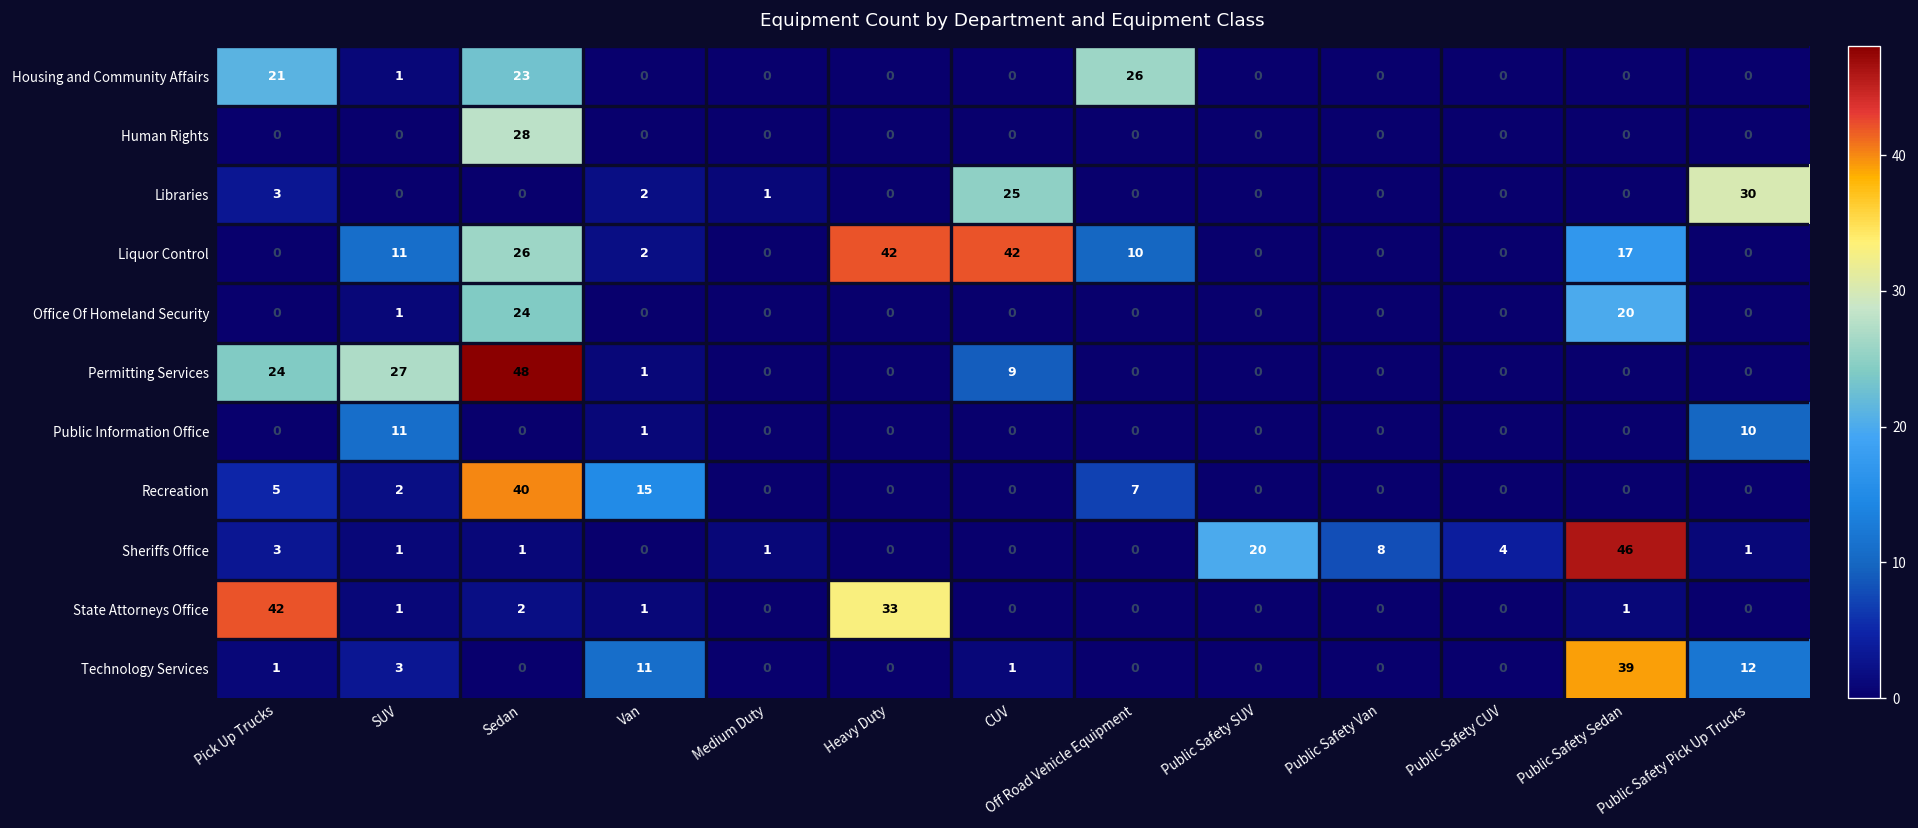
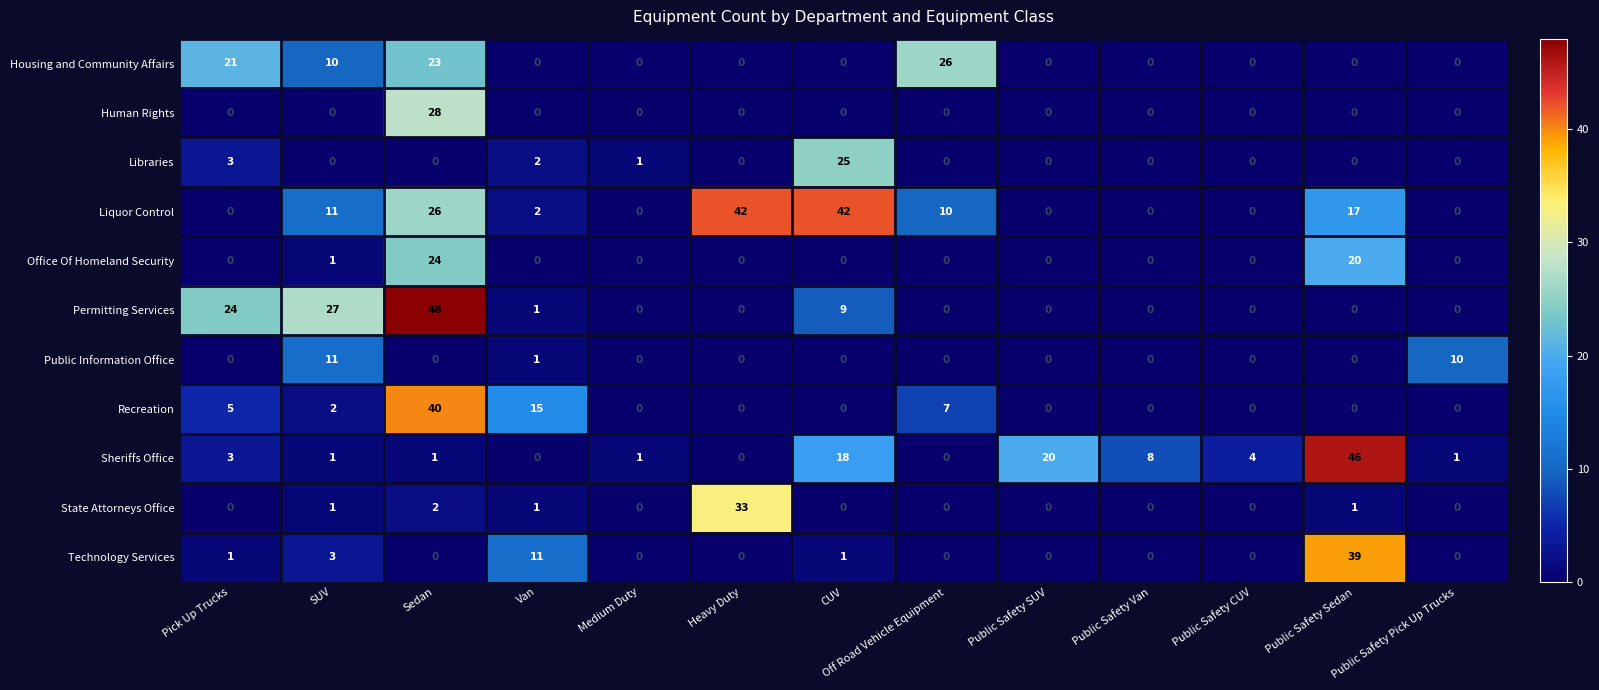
Housing and Community Affairs, SUV: 1 -> 10
Libraries, Public Safety Pick Up Trucks: 30 -> 0
Sheriffs Office, CUV: 0 -> 18
State Attorneys Office, Pick Up Trucks: 42 -> 0
Technology Services, Public Safety Pick Up Trucks: 12 -> 0
